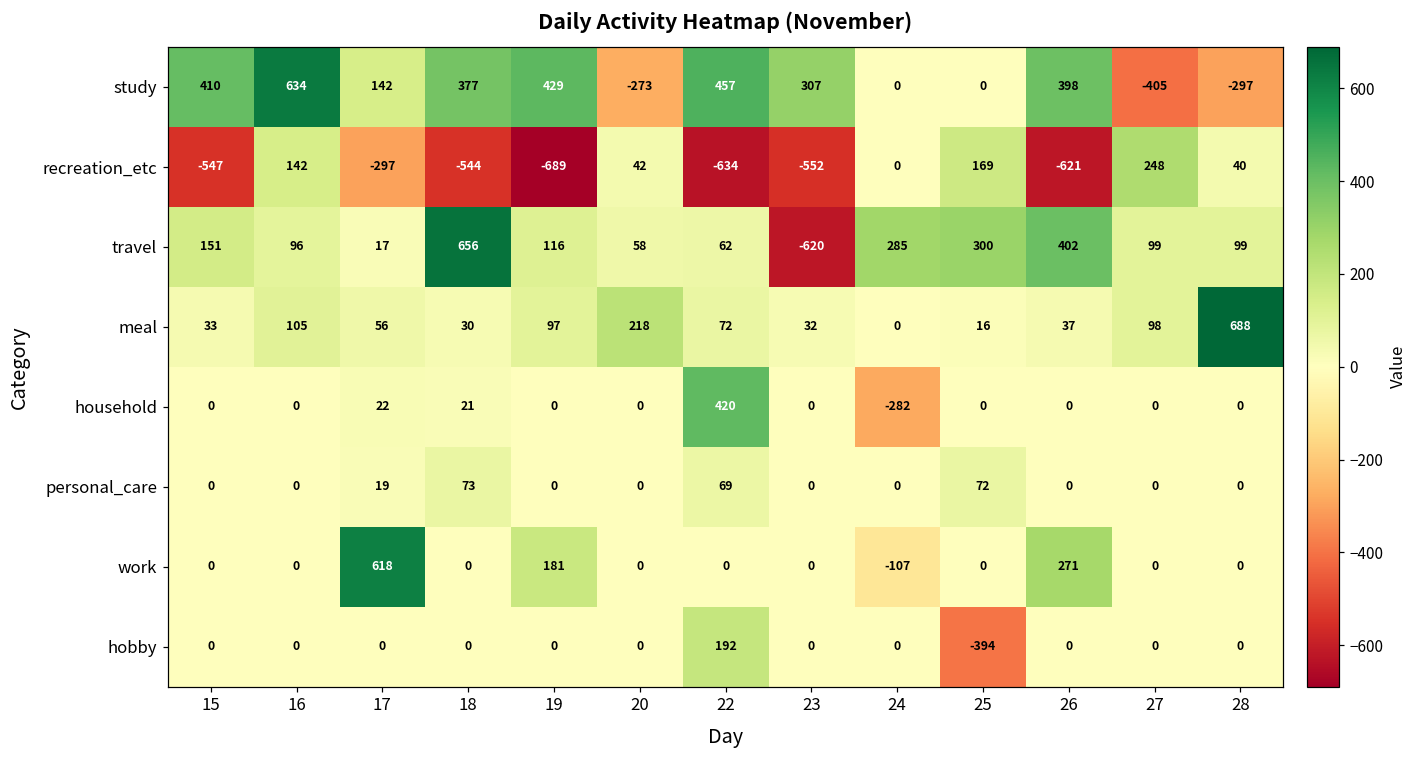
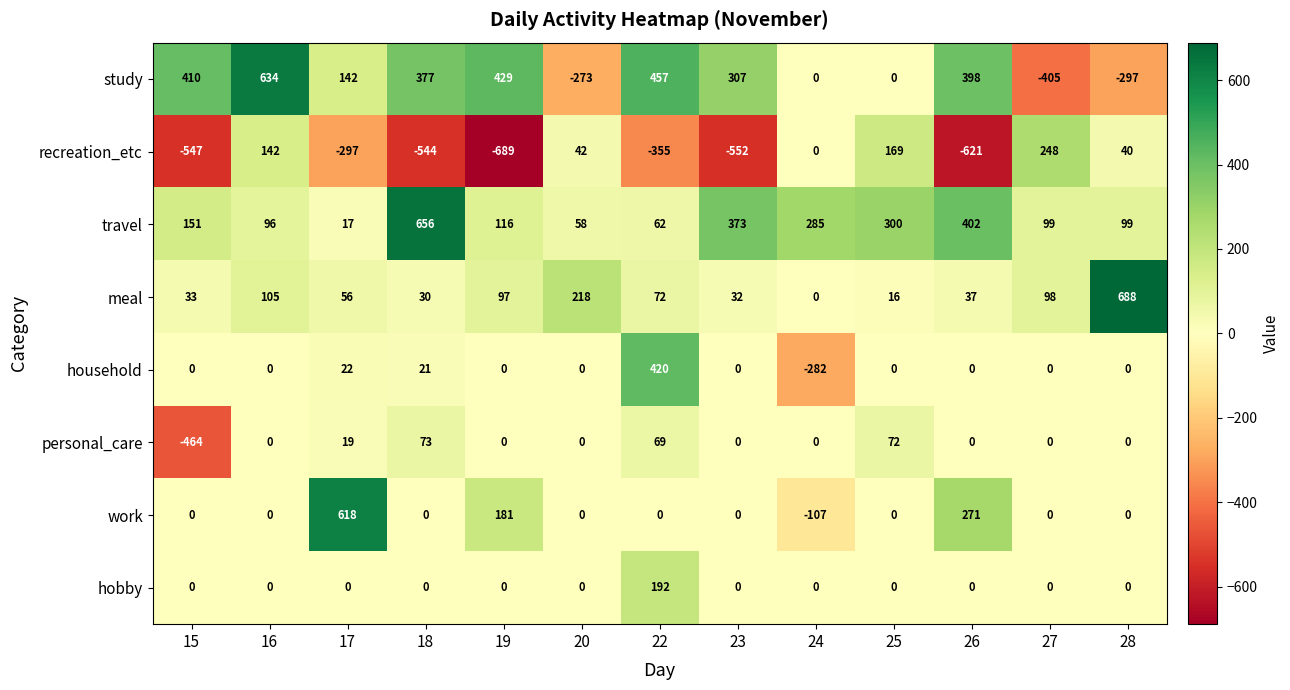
recreation_etc, 22: -634 -> -355
travel, 23: -620 -> 373
personal_care, 15: 0 -> -464
hobby, 25: -394 -> 0
